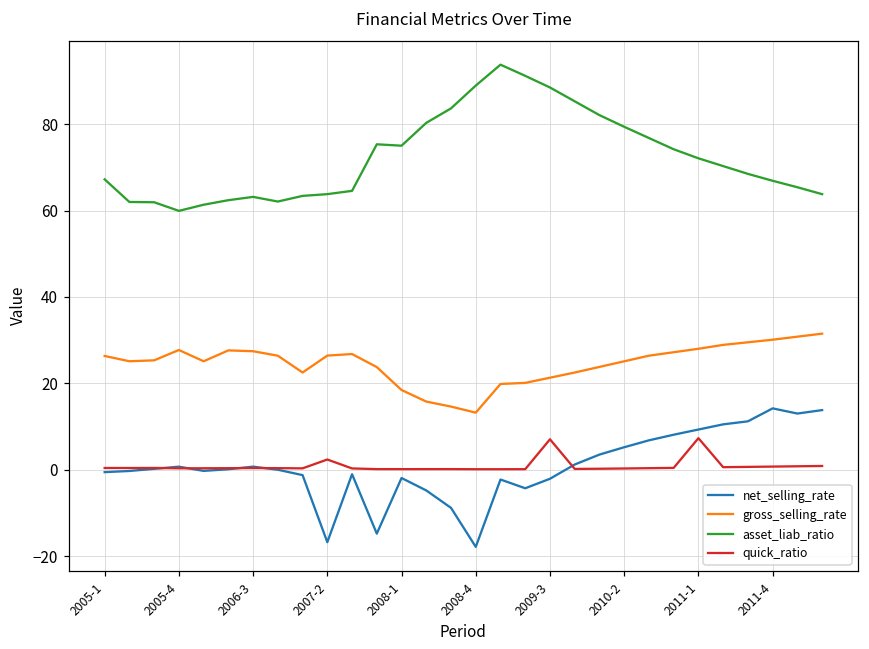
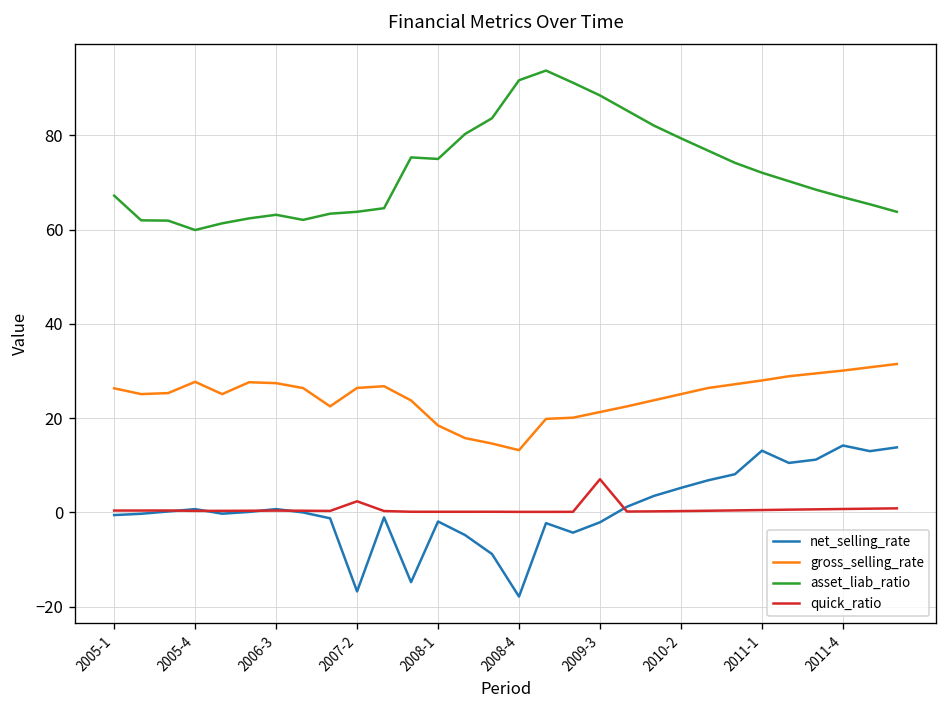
asset_liab_ratio, 2008-4: 89 -> 92
net_selling_rate, 2011-1: 9 -> 13
quick_ratio, 2011-1: 7 -> 1
